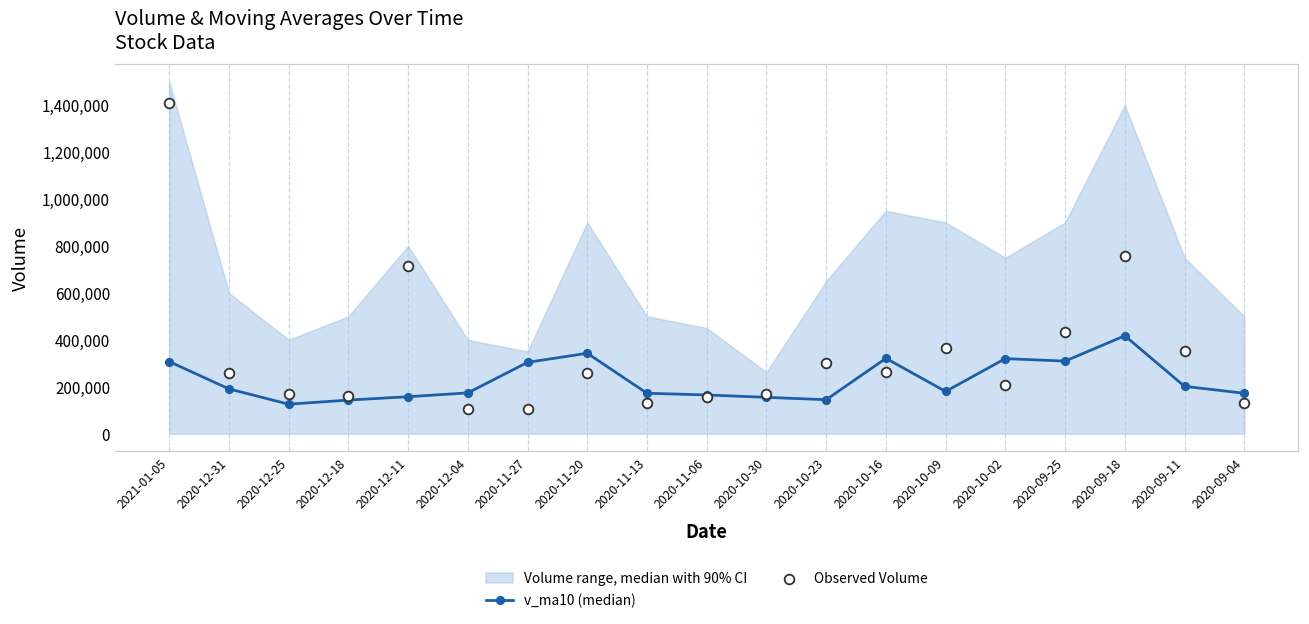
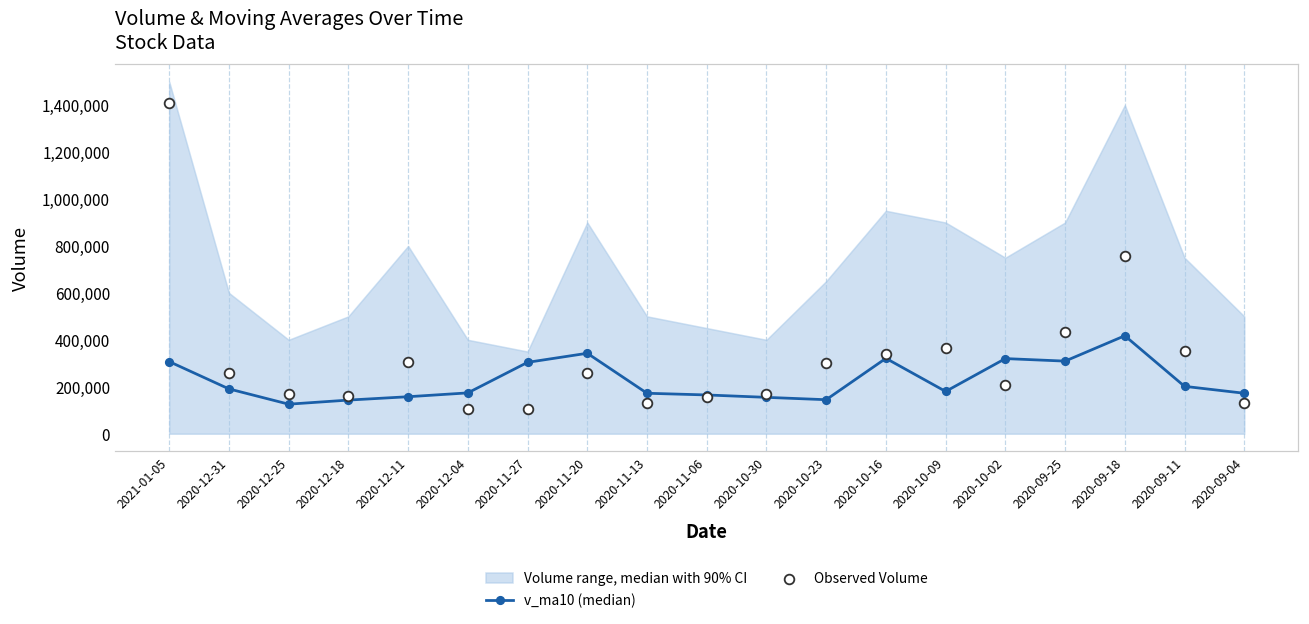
Observed Volume, 2020-12-11: 710,000 -> 310,000
Volume range, median with 90% CI, 2020-10-30: 260,000 -> 400,000
Observed Volume, 2020-10-16: 260,000 -> 340,000
